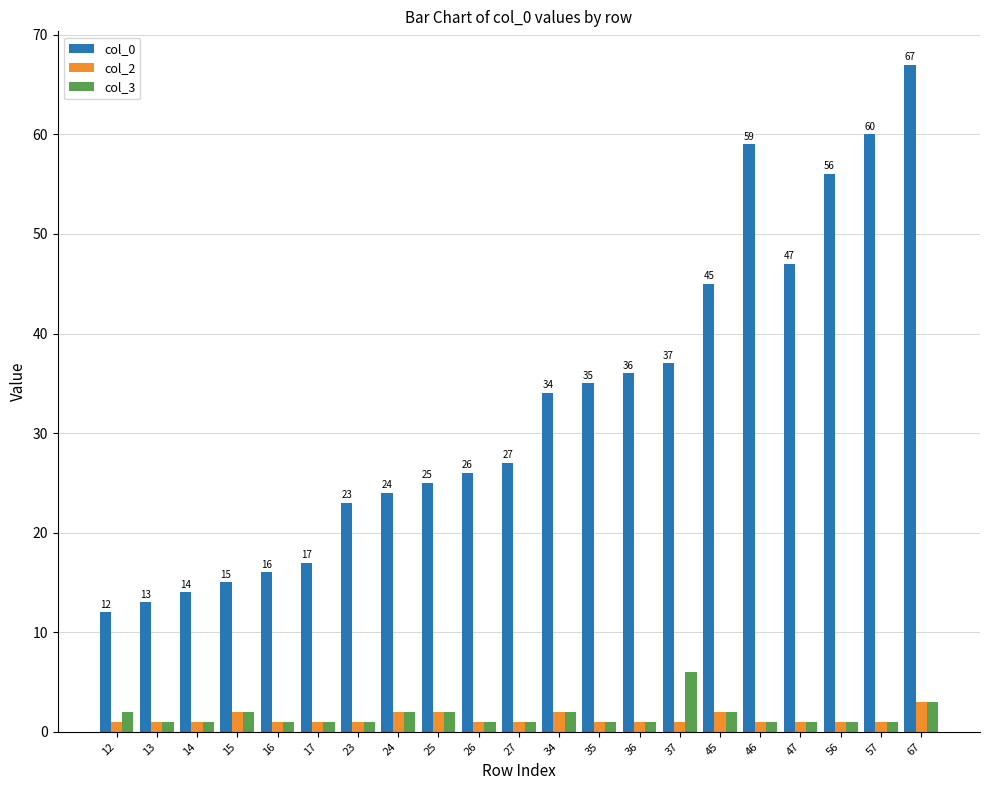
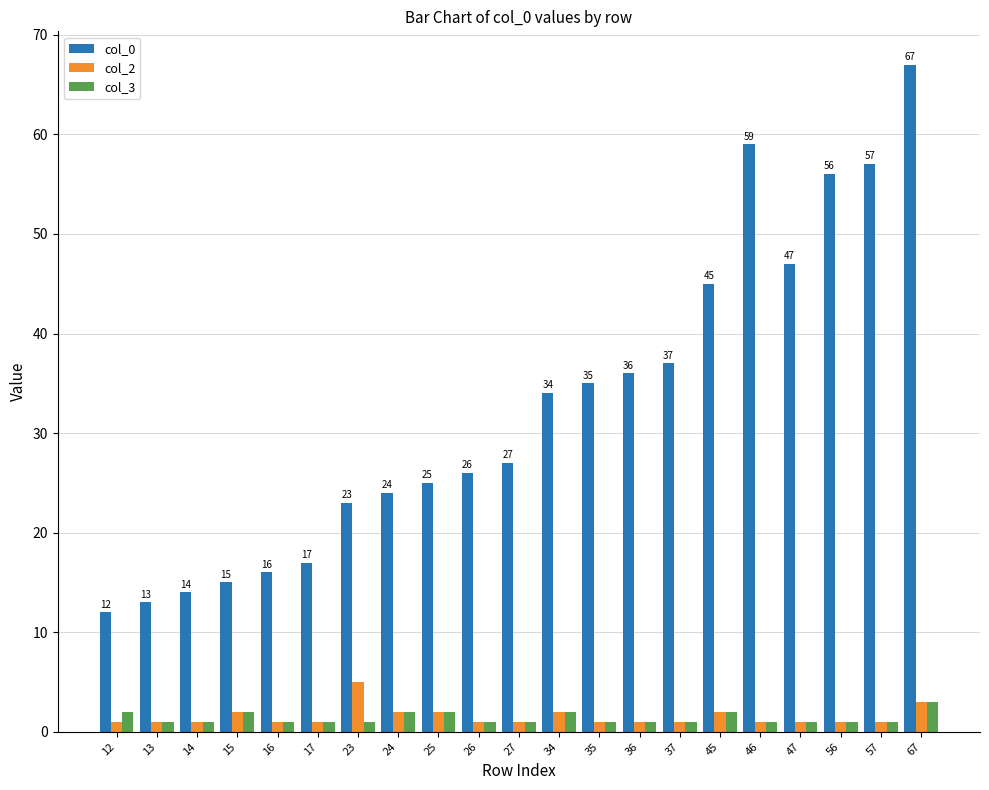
col_2, 23: 1 -> 5
col_3, 37: 6 -> 1
col_0, 57: 60 -> 57
